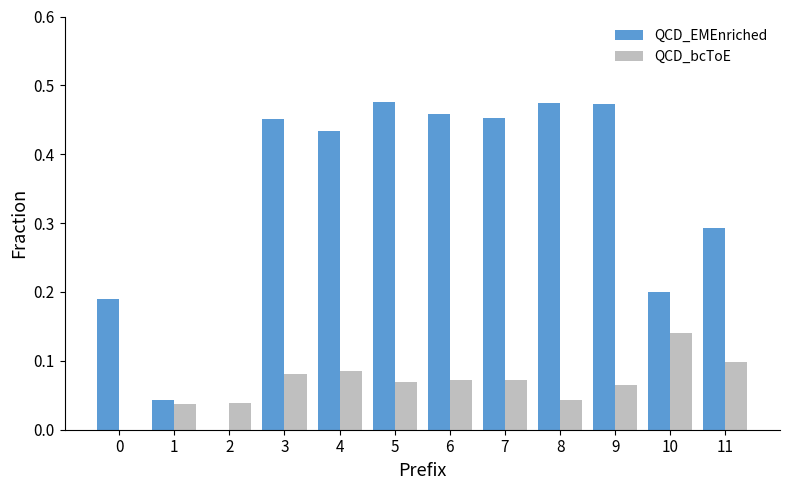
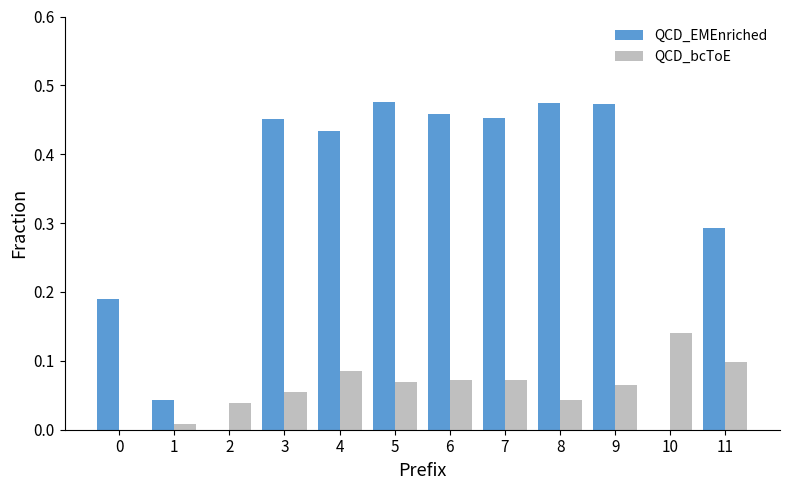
QCD_bcToE, 1: 0.04 -> 0.01
QCD_bcToE, 3: 0.08 -> 0.06
QCD_EMEnriched, 10: 0.2 -> 0.0
